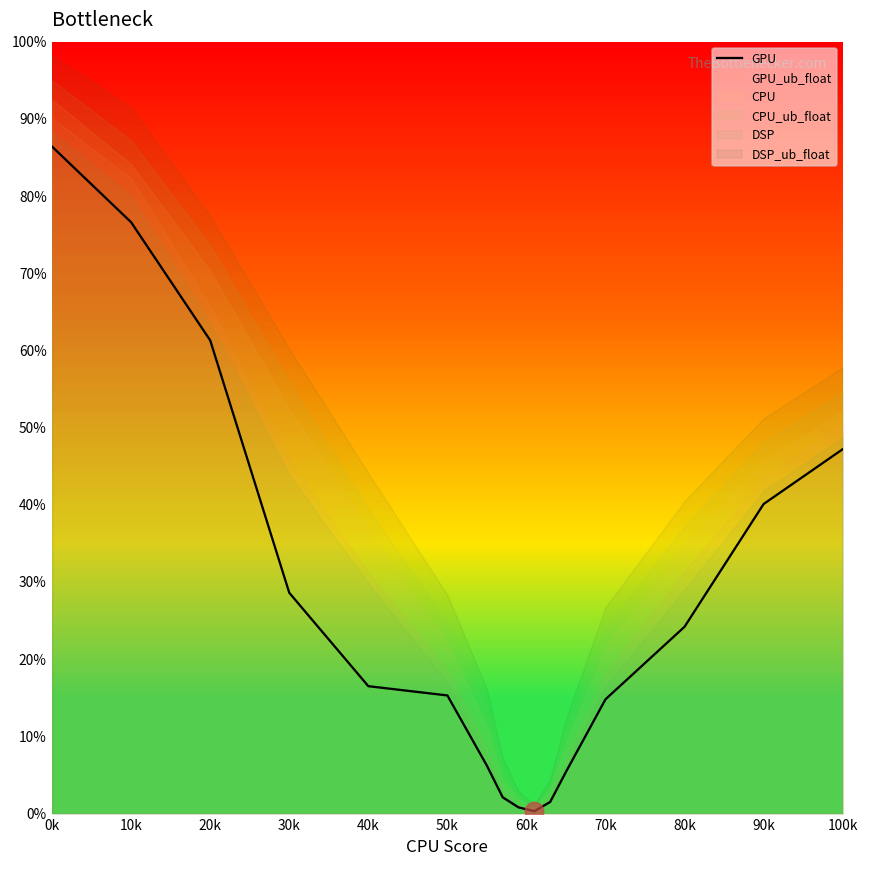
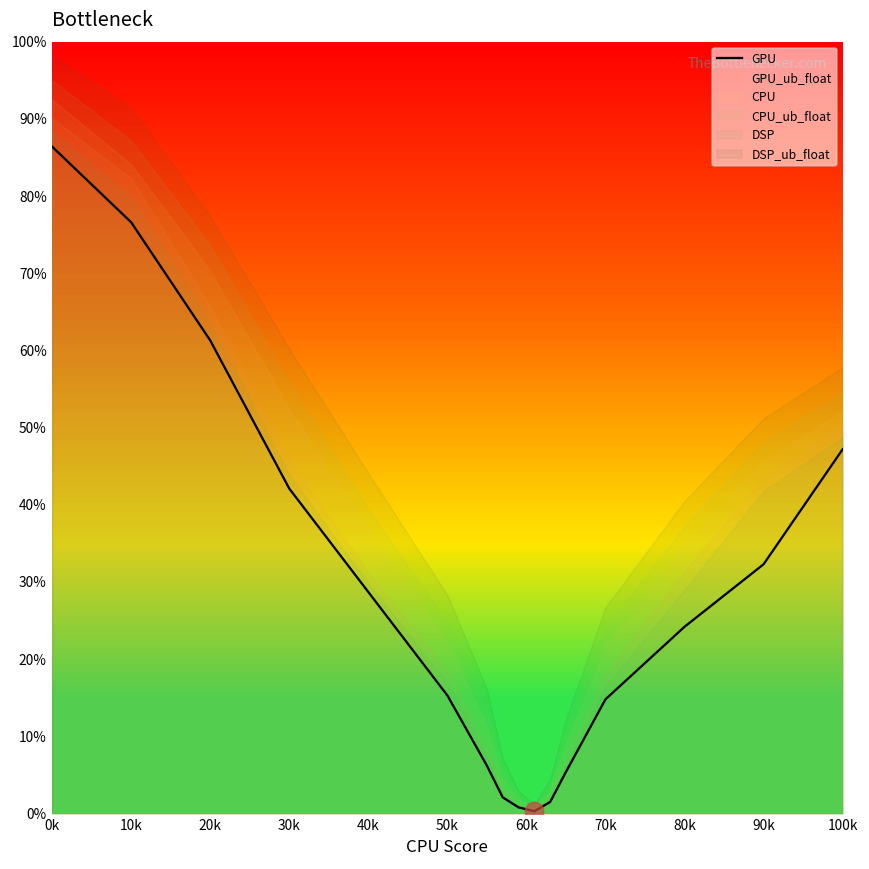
GPU, 30k: 29% -> 42%
GPU, 40k: 17% -> 29%
GPU, 90k: 40% -> 32%
